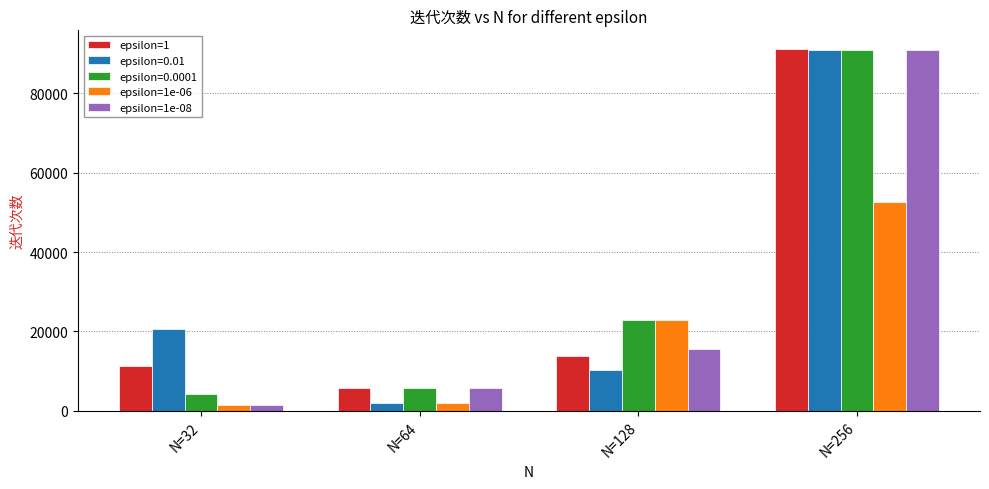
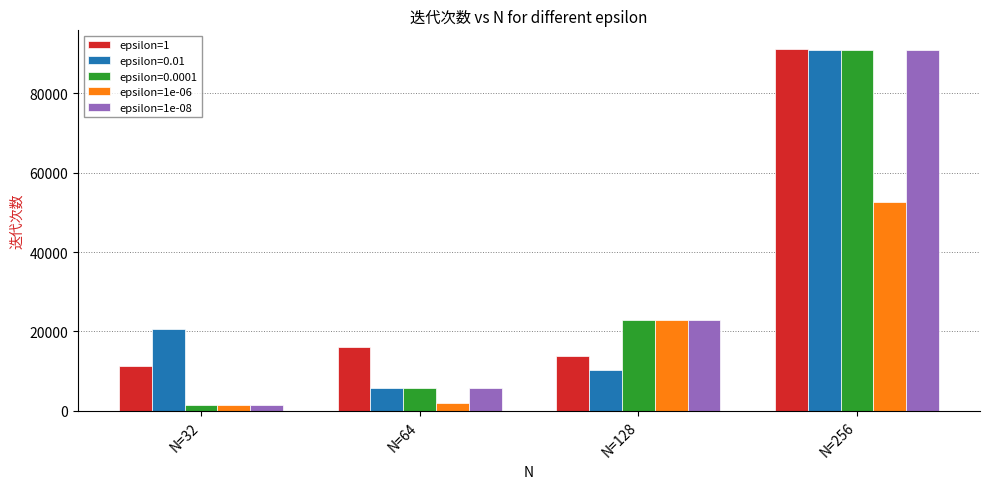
epsilon=0.0001, N=32: 4000 -> 1000
epsilon=1, N=64: 6000 -> 16000
epsilon=0.01, N=64: 2000 -> 6000
epsilon=1e-08, N=128: 16000 -> 23000
